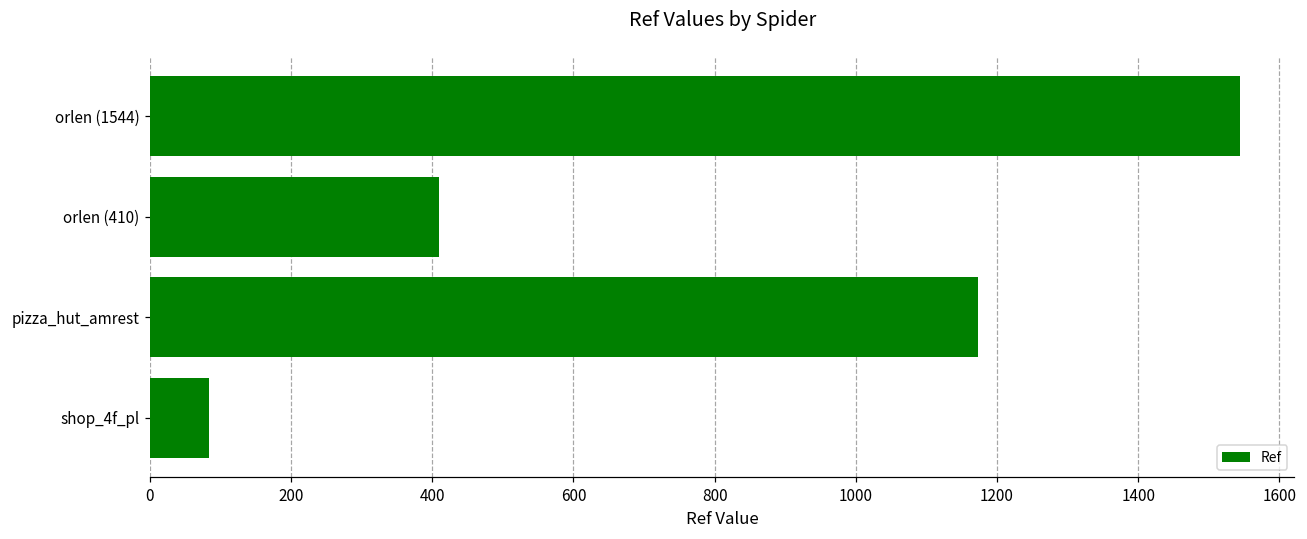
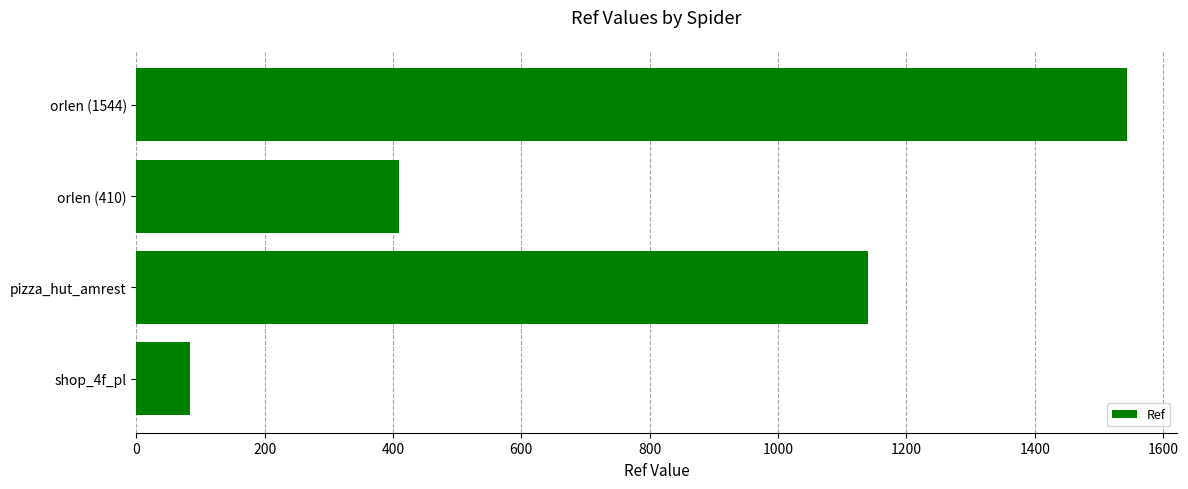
pizza_hut_amrest: 1170 -> 1140
